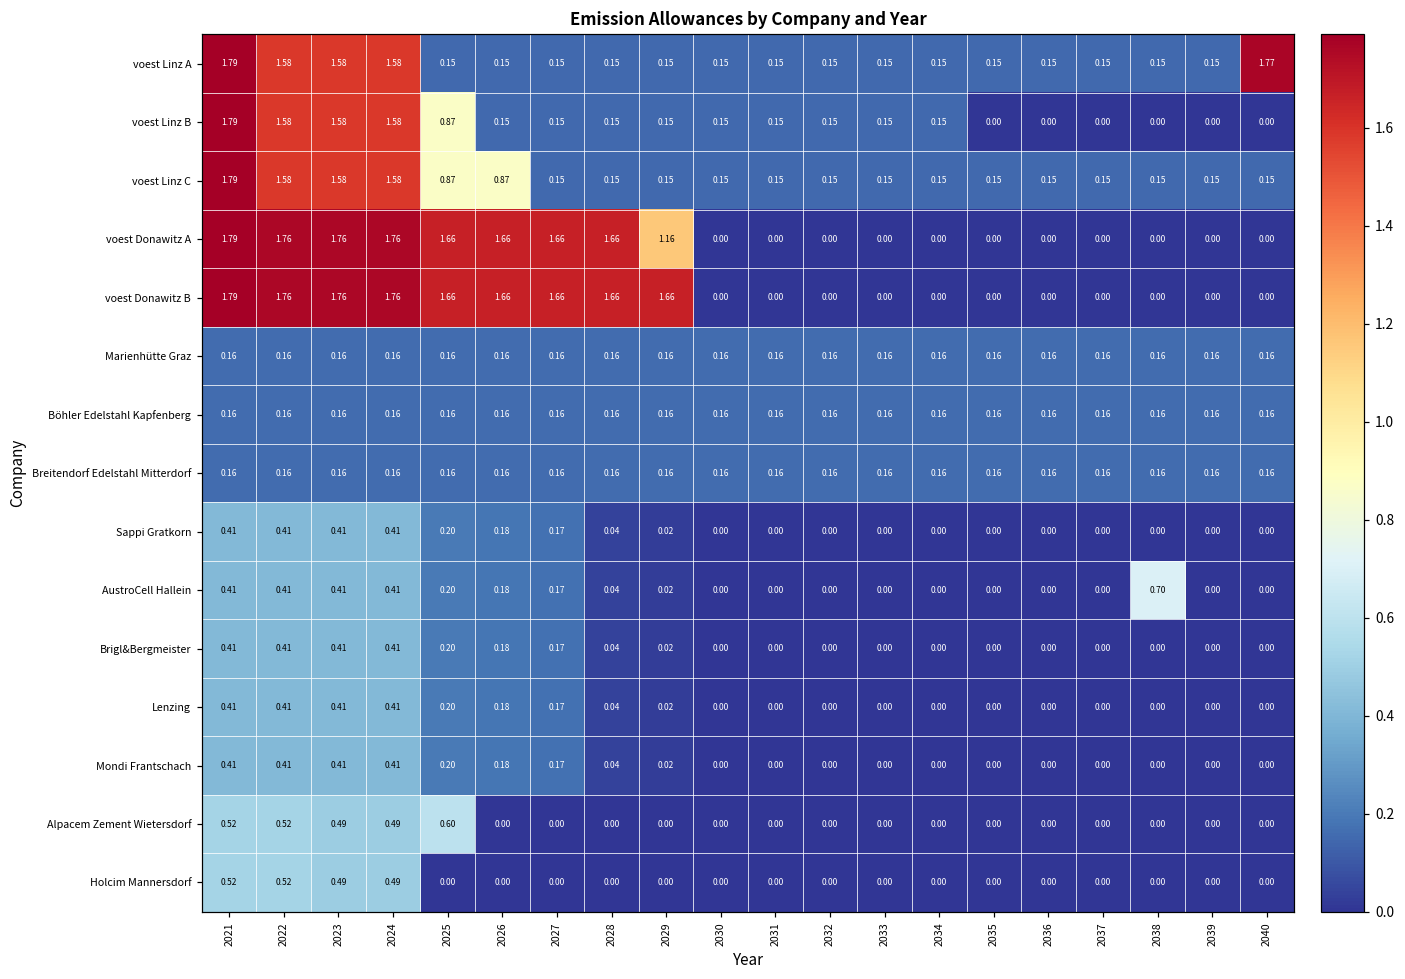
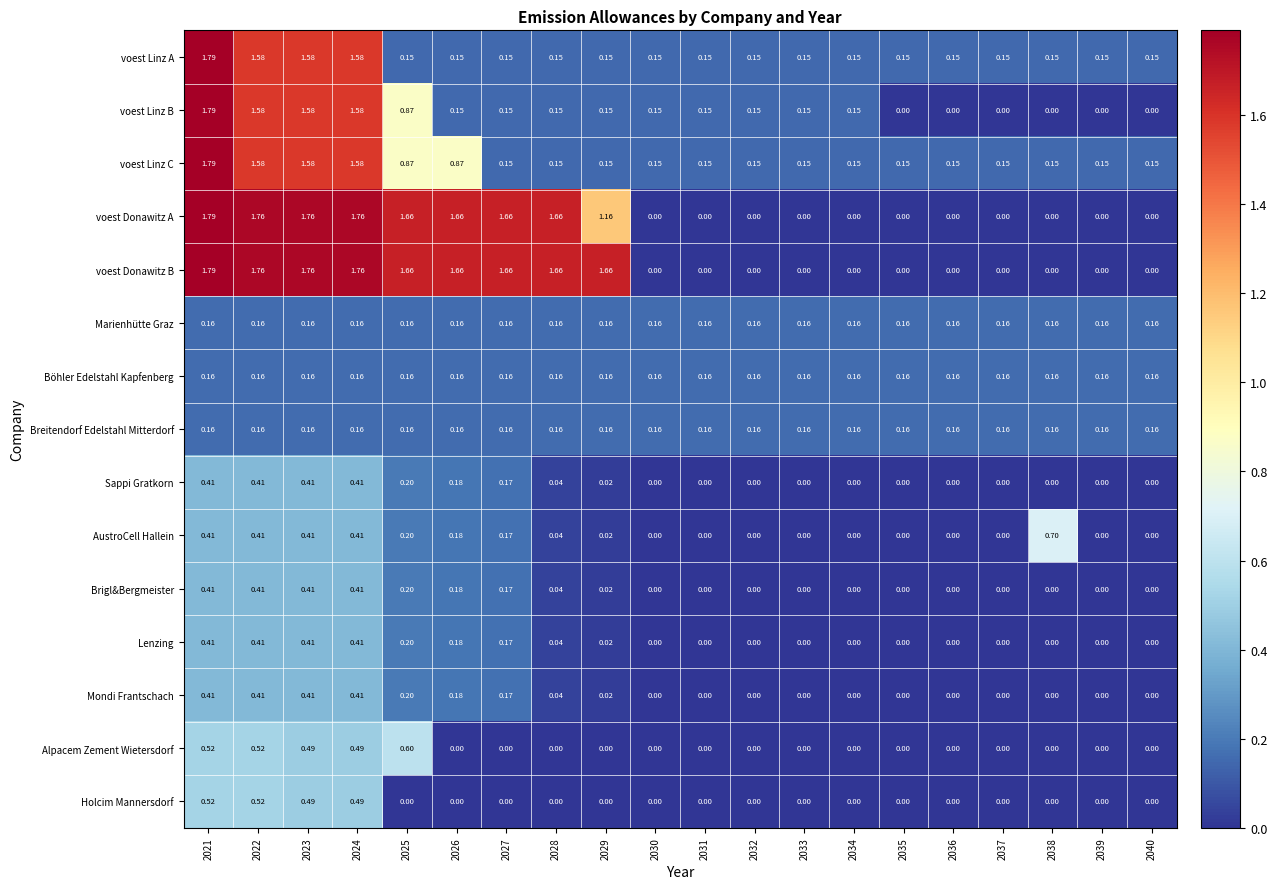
voest Linz A, 2040: 1.77 -> 0.15
